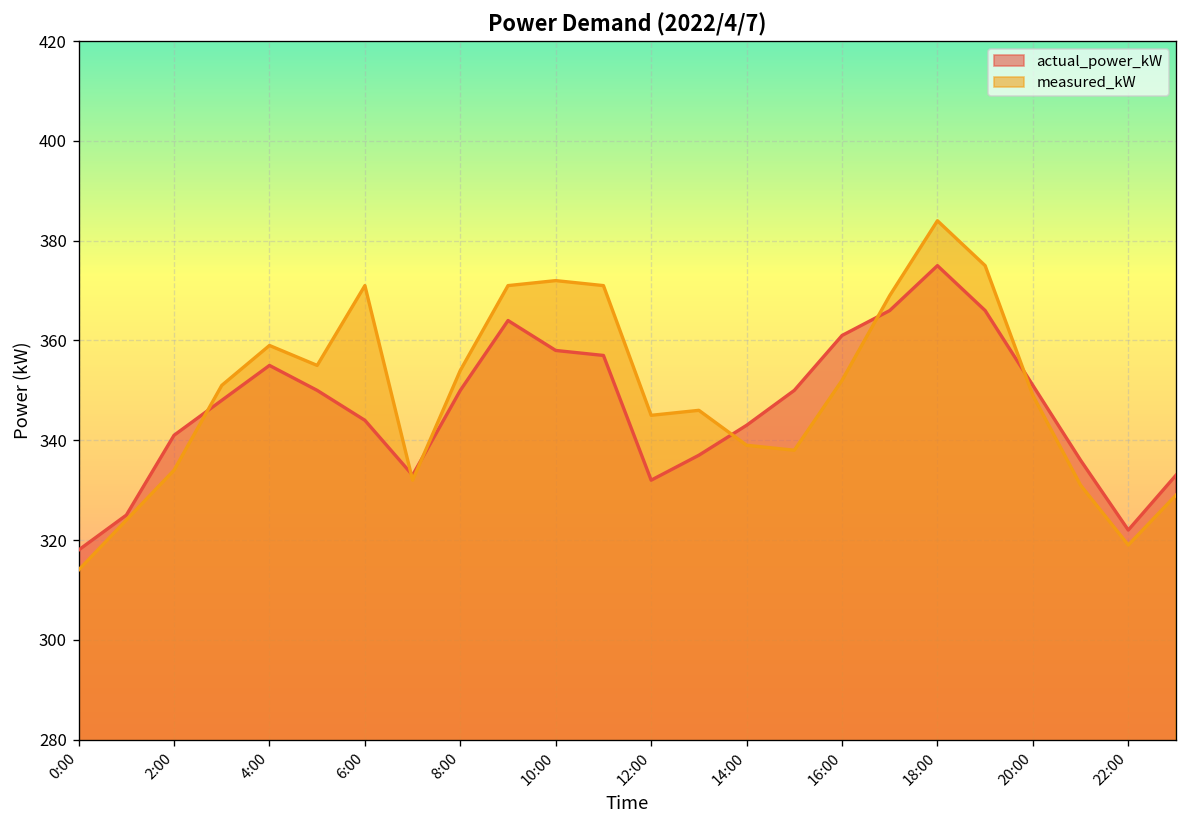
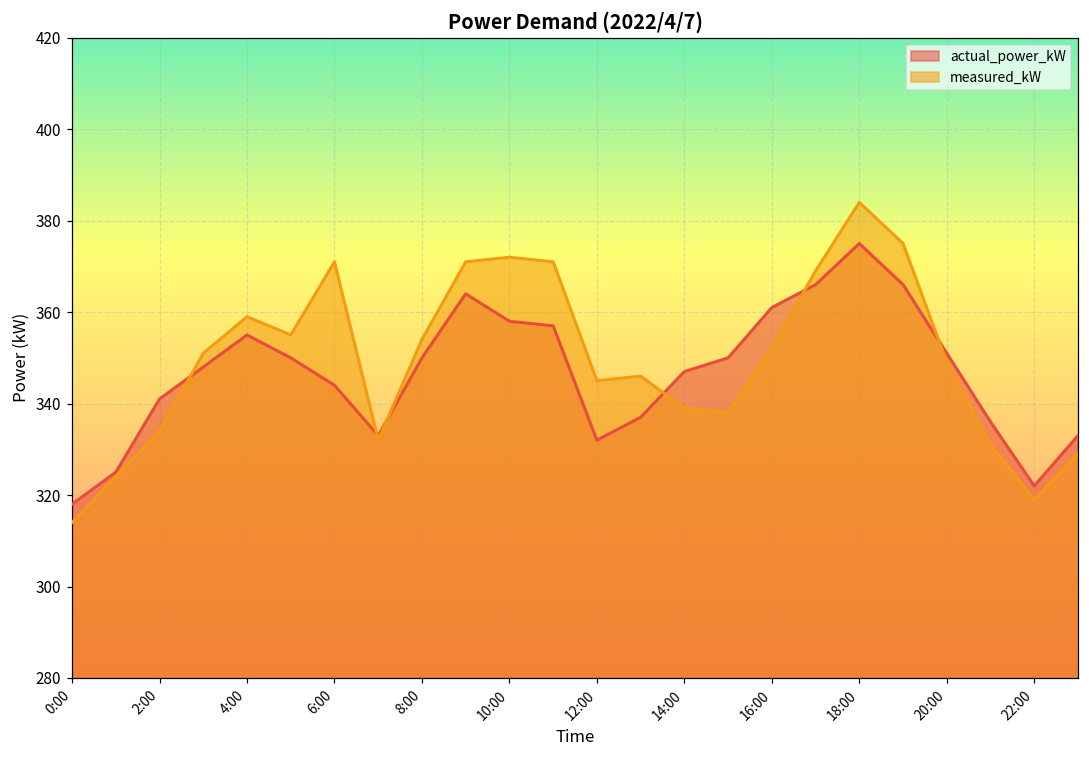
actual_power_kW, 14:00: 343 -> 347
